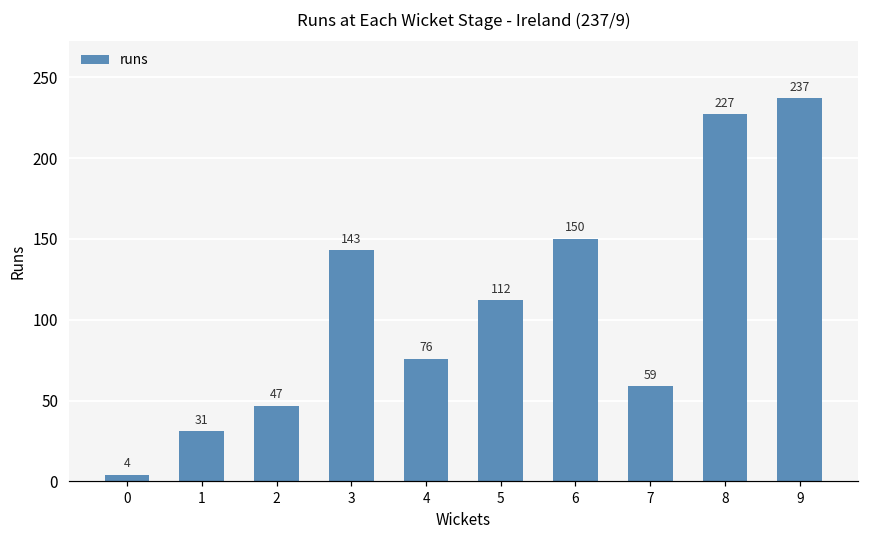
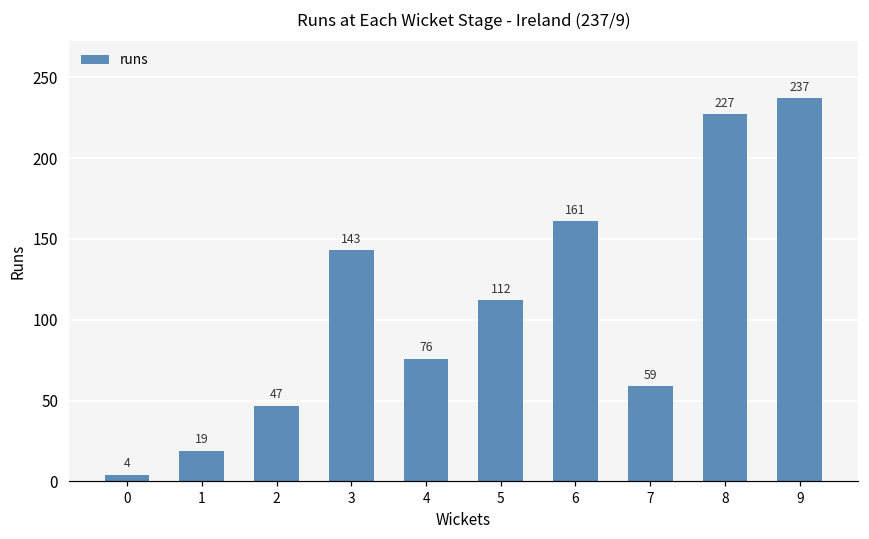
1: 31 -> 19
6: 150 -> 161
